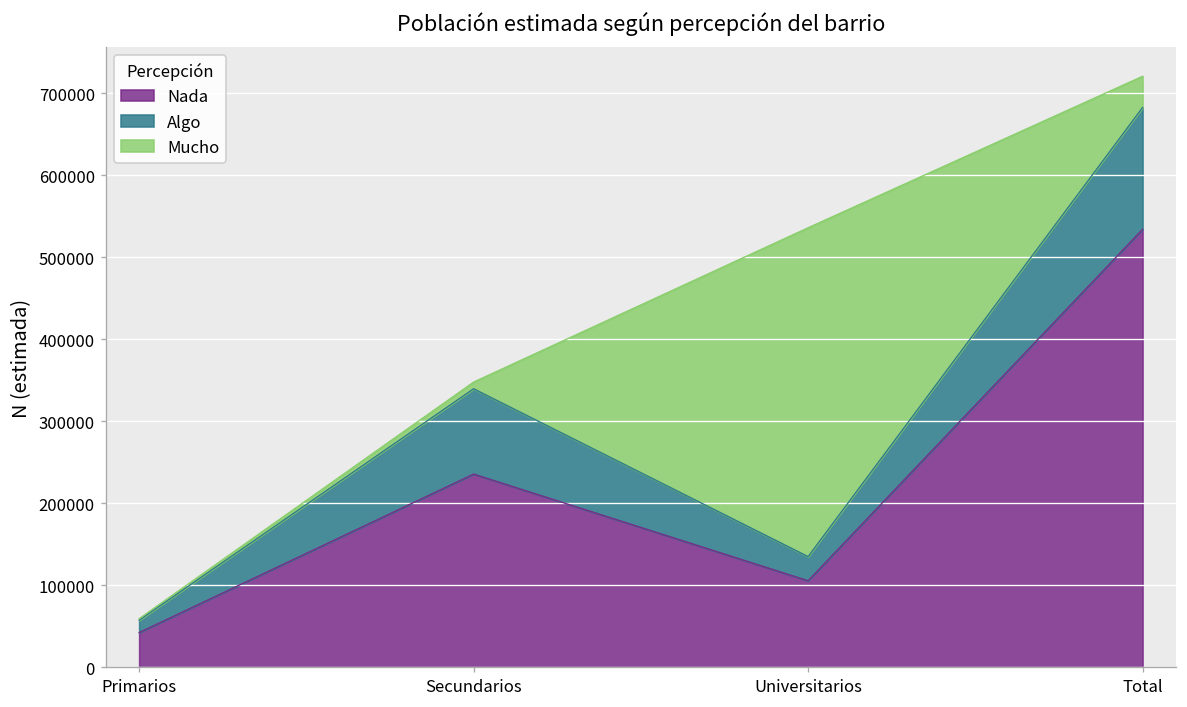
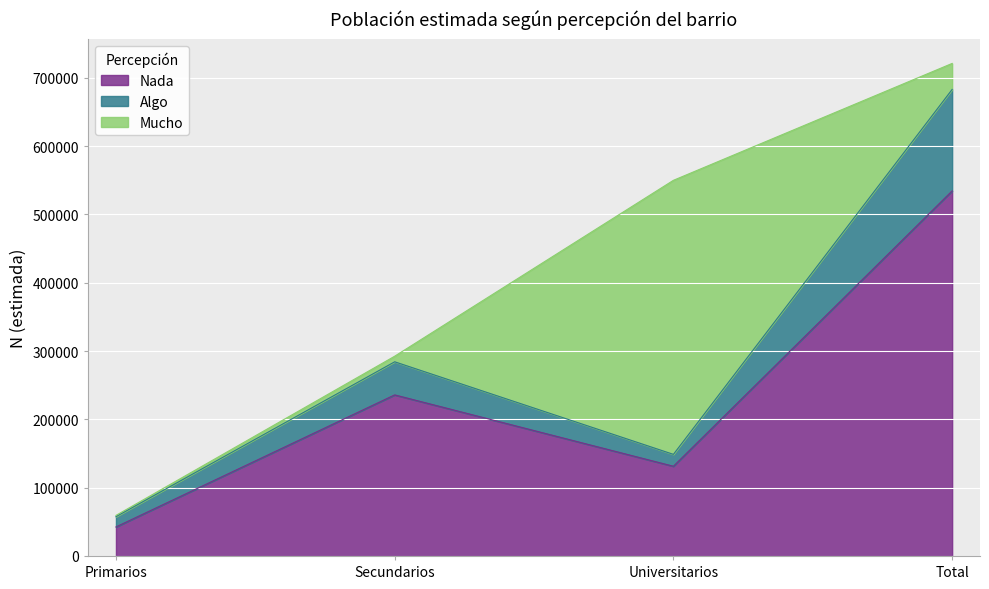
Algo, Secundarios: 100000 -> 50000
Nada, Universitarios: 110000 -> 130000
Algo, Universitarios: 30000 -> 20000
